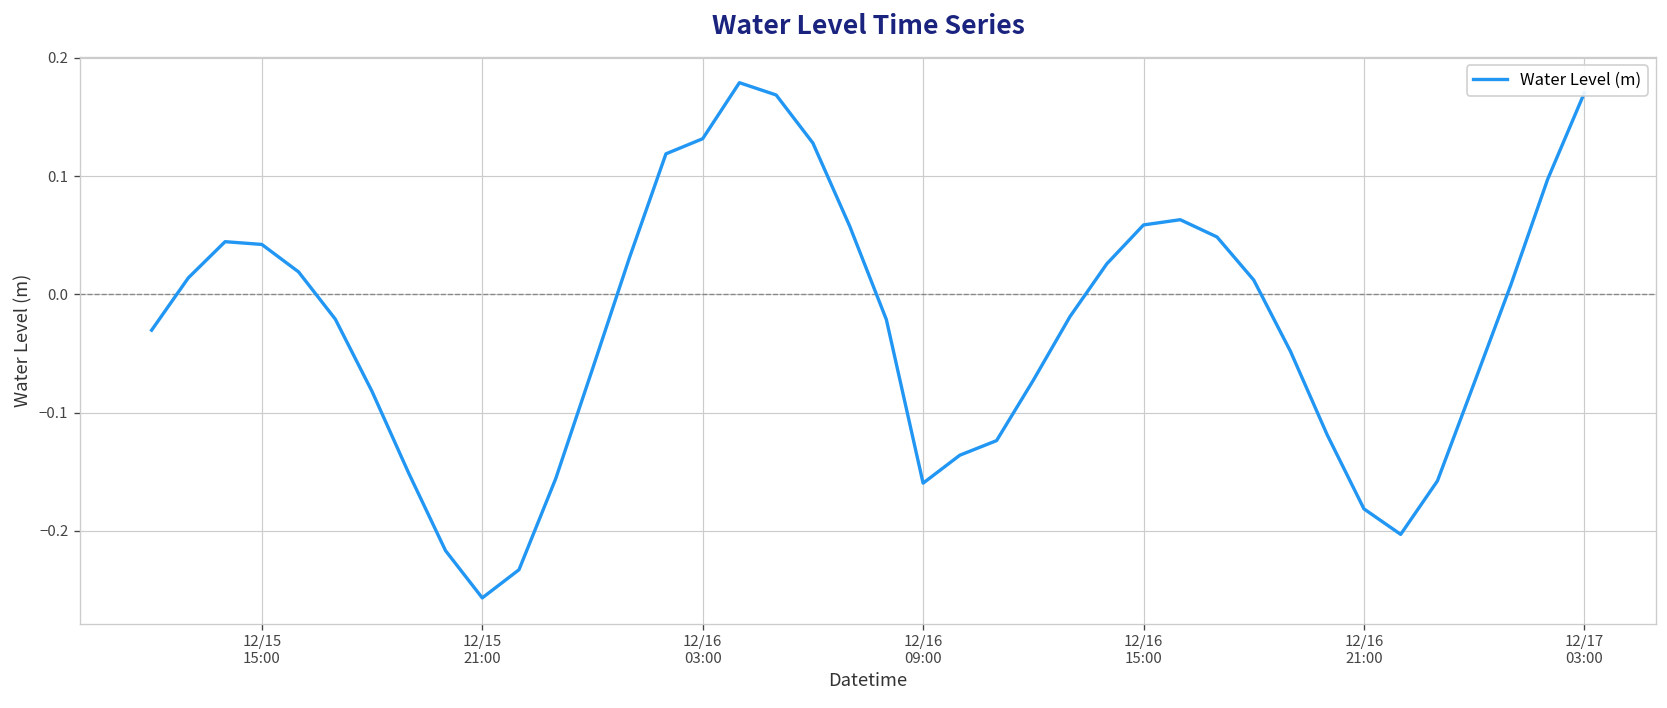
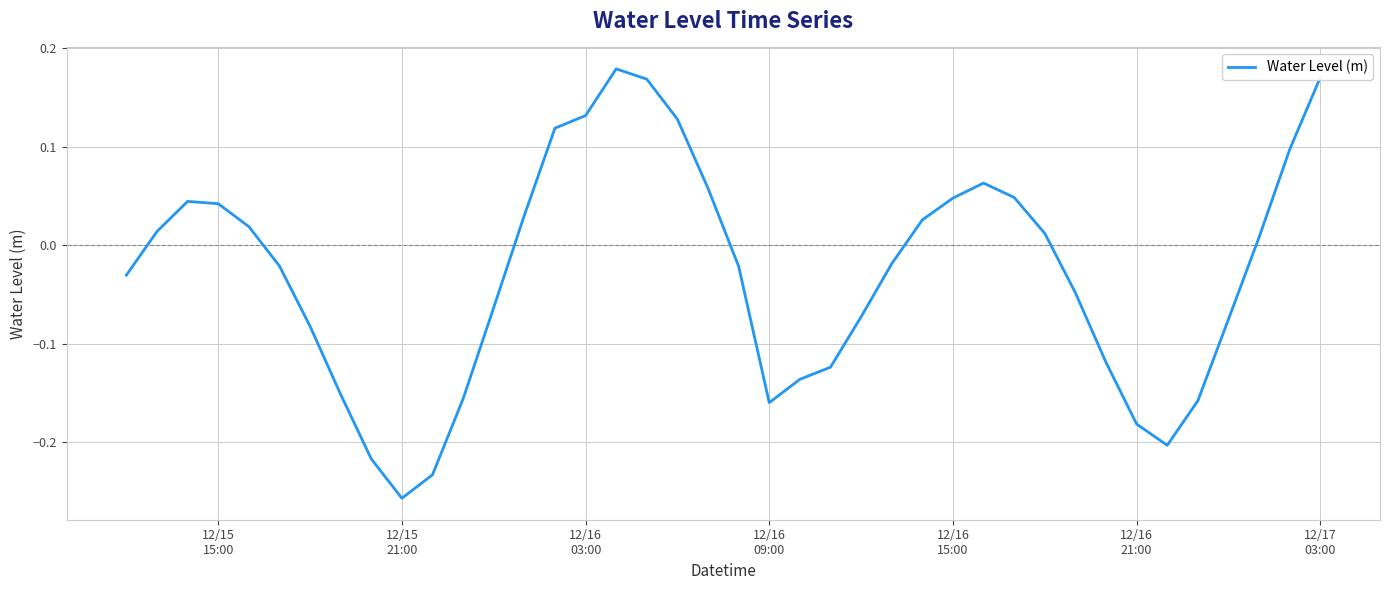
12/16 15:00: 0.06 -> 0.05
